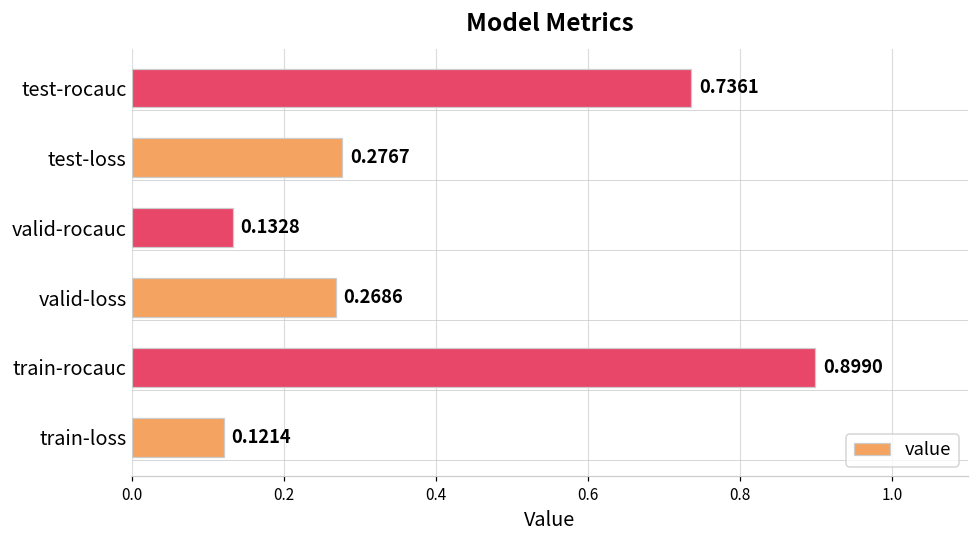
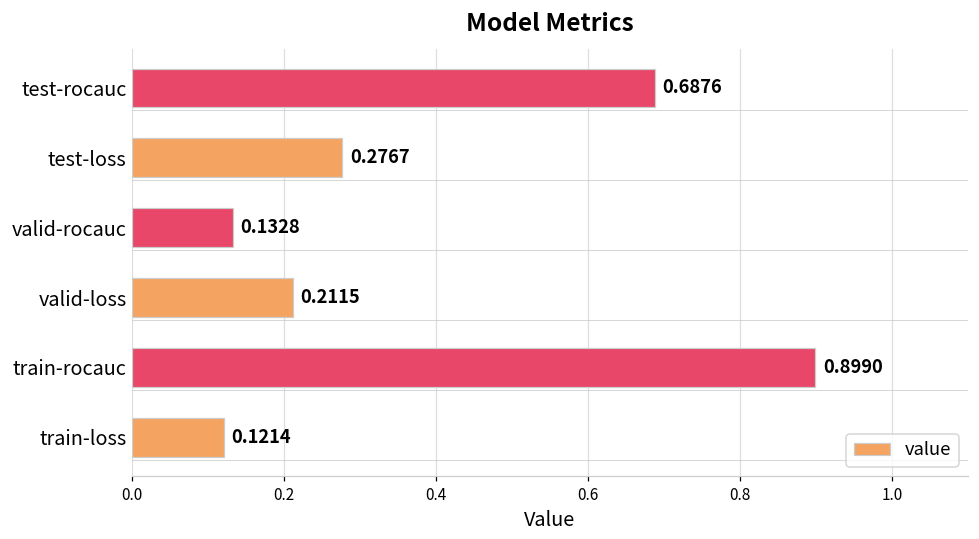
test-rocauc: 0.7361 -> 0.6876
valid-loss: 0.2686 -> 0.2115
